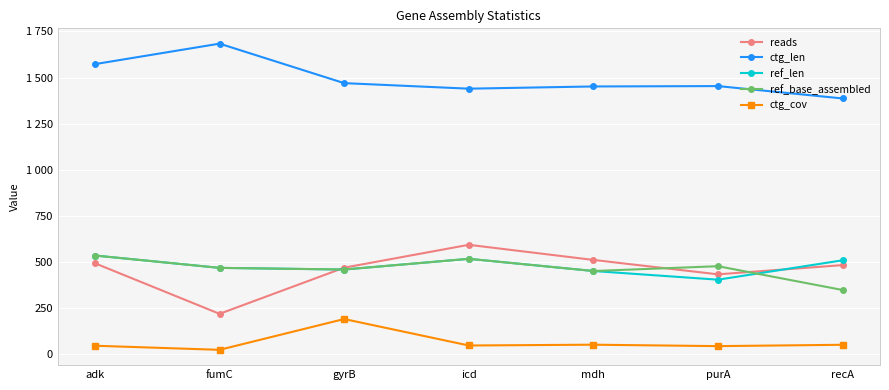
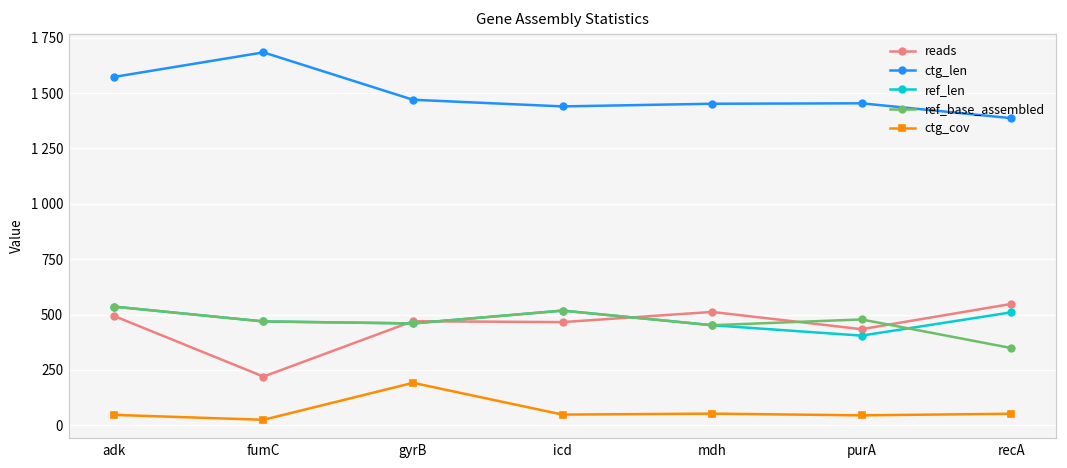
reads, icd: 590 -> 470
reads, recA: 480 -> 550
